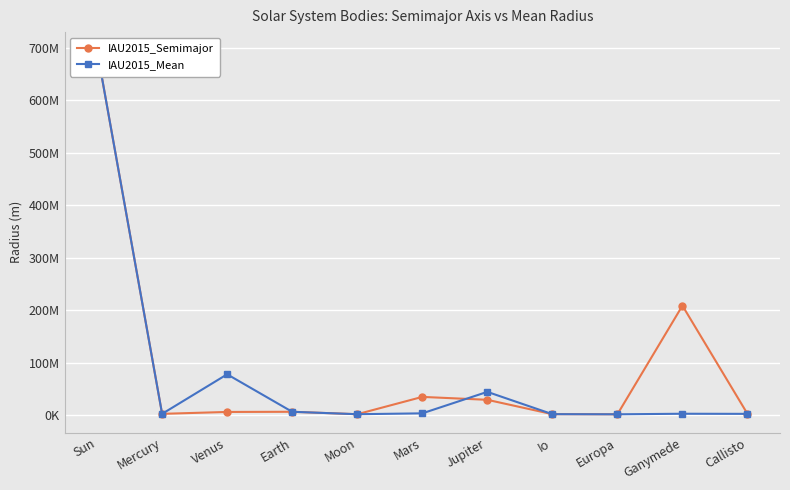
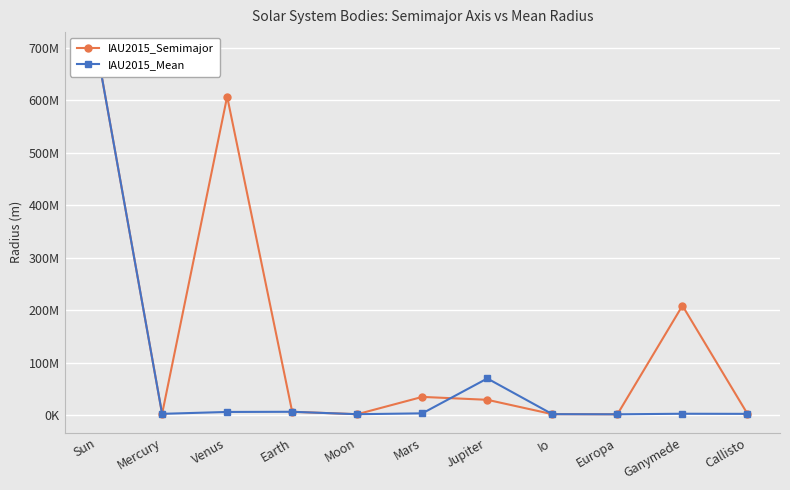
IAU2015_Semimajor, Venus: 10000000 -> 610000000
IAU2015_Mean, Venus: 80000000 -> 10000000
IAU2015_Mean, Jupiter: 40000000 -> 70000000
